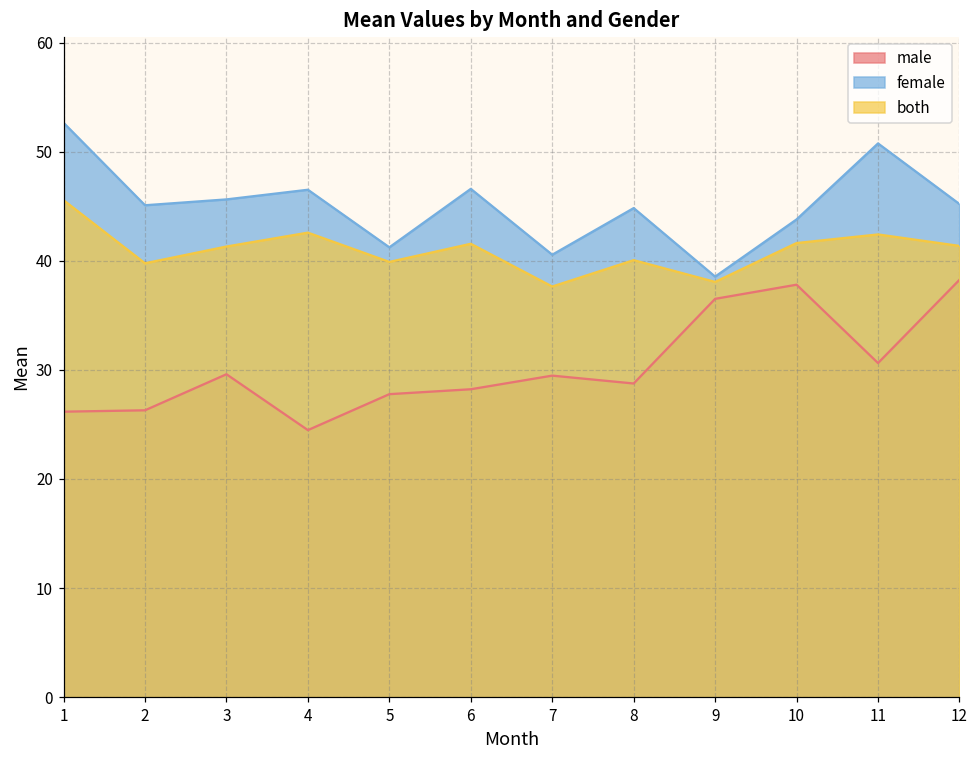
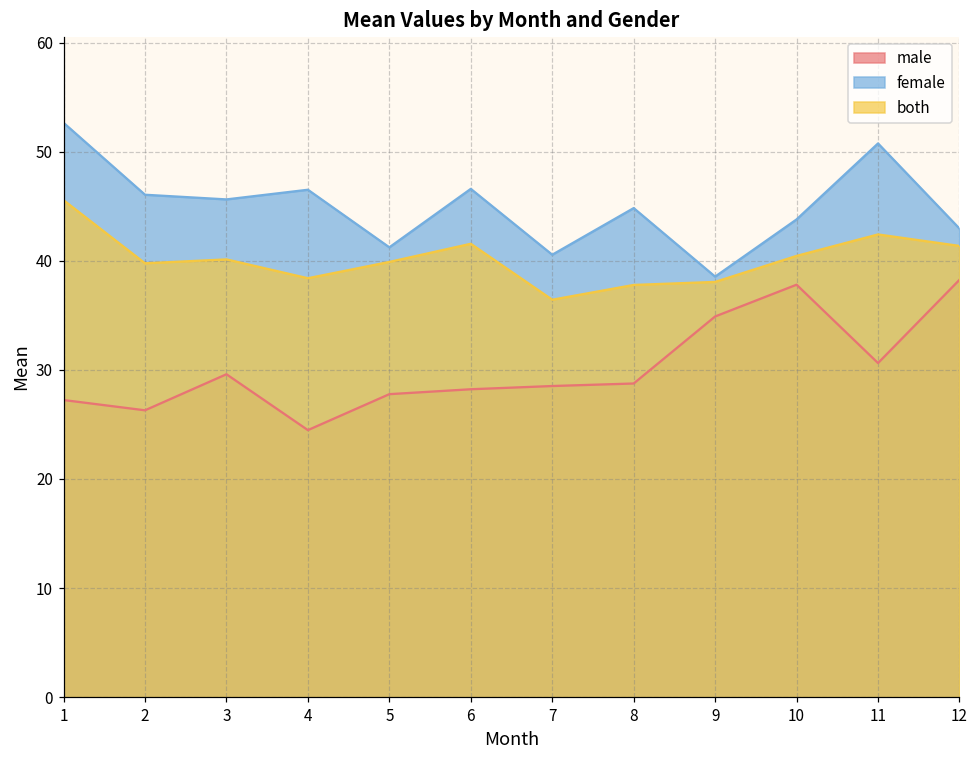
male, 1: 26 -> 27
female, 2: 45 -> 46
both, 3: 41 -> 40
both, 4: 43 -> 38
male, 7: 29.5 -> 28.5
both, 7: 38 -> 36
both, 8: 40 -> 38
male, 9: 37 -> 35
both, 10: 42 -> 40
female, 12: 45 -> 43
